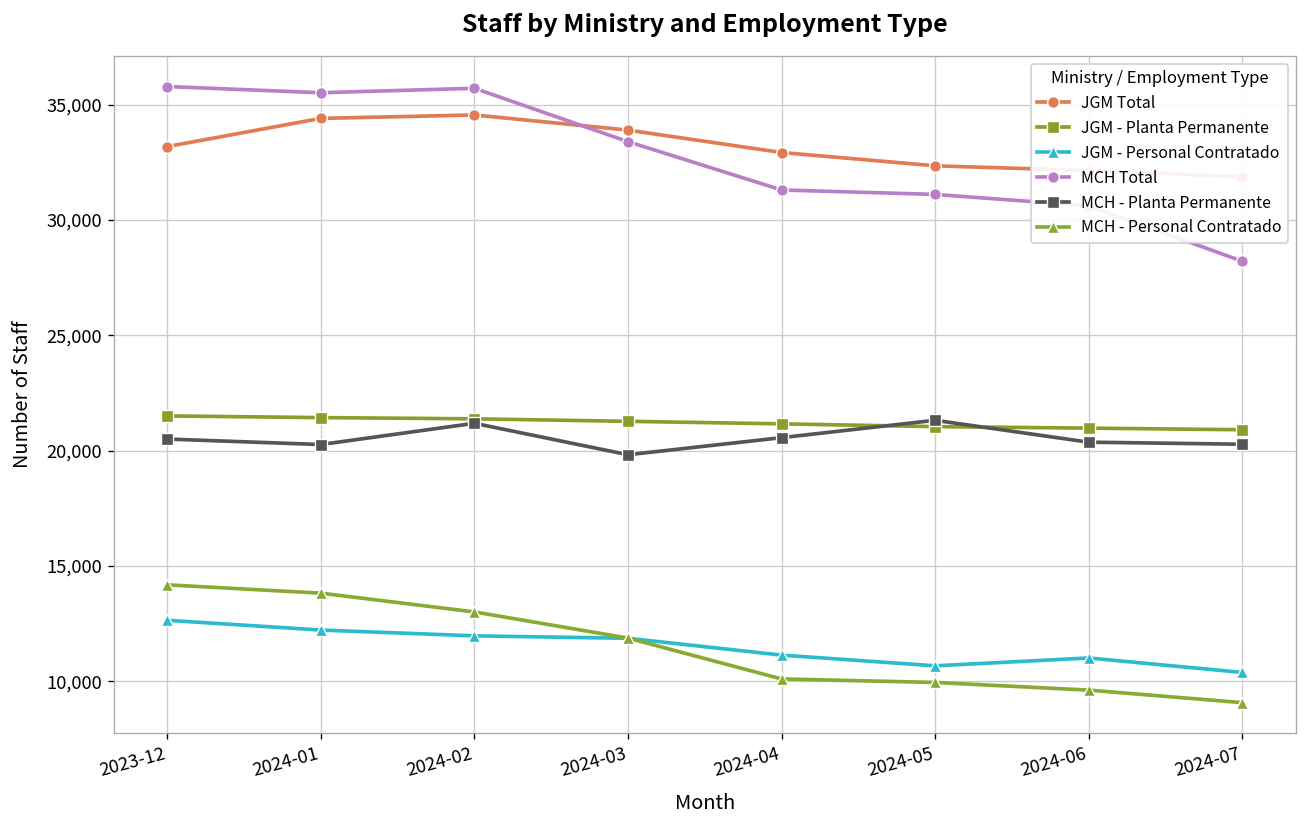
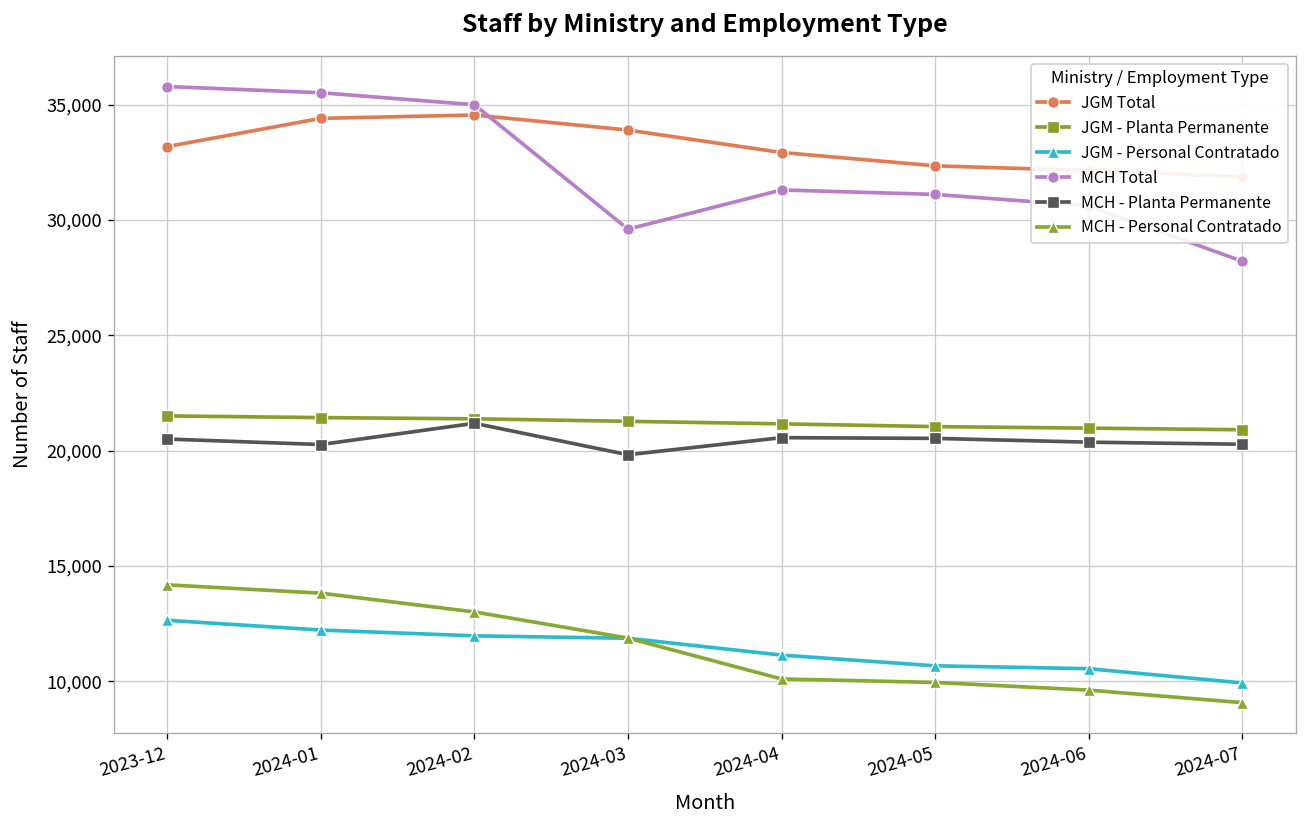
MCH Total, 2024-02: 35,700 -> 35,000
MCH Total, 2024-03: 33,400 -> 29,600
MCH - Planta Permanente, 2024-05: 21,300 -> 20,500
JGM - Personal Contratado, 2024-06: 11,000 -> 10,600
JGM - Personal Contratado, 2024-07: 10,400 -> 9,900
